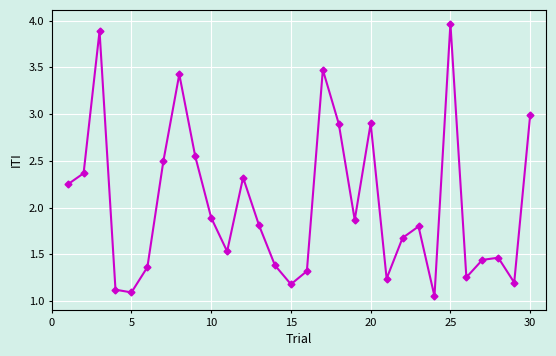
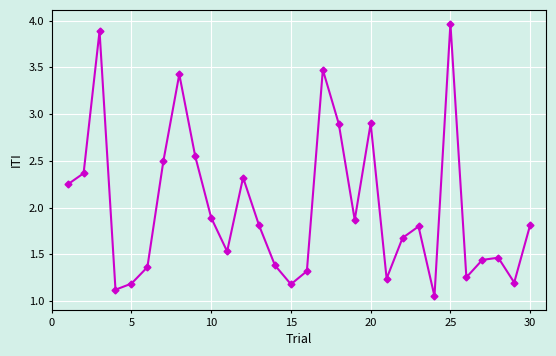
5: 1.1 -> 1.2
30: 3.0 -> 1.8
